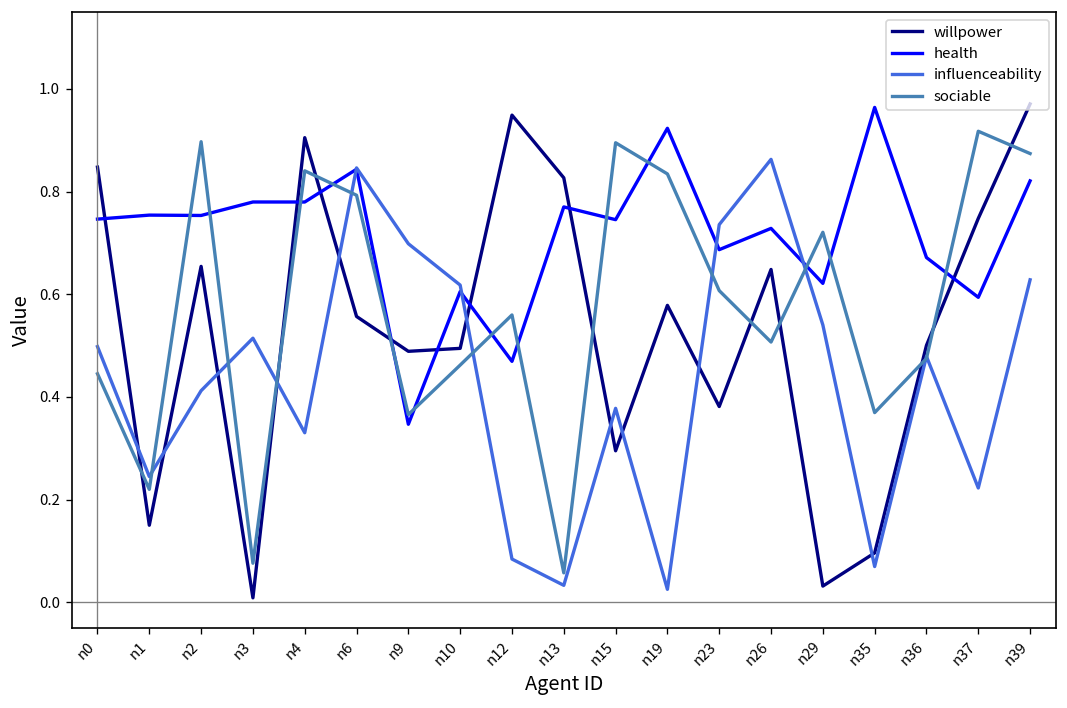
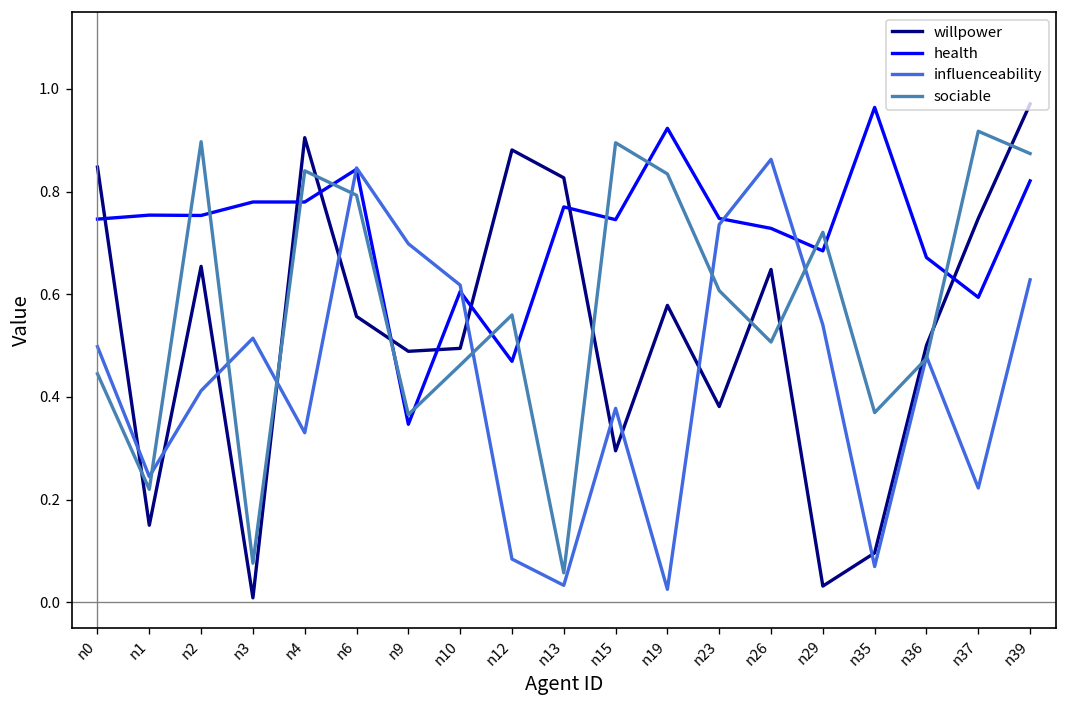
willpower, n12: 0.95 -> 0.88
health, n23: 0.69 -> 0.75
health, n29: 0.62 -> 0.68
